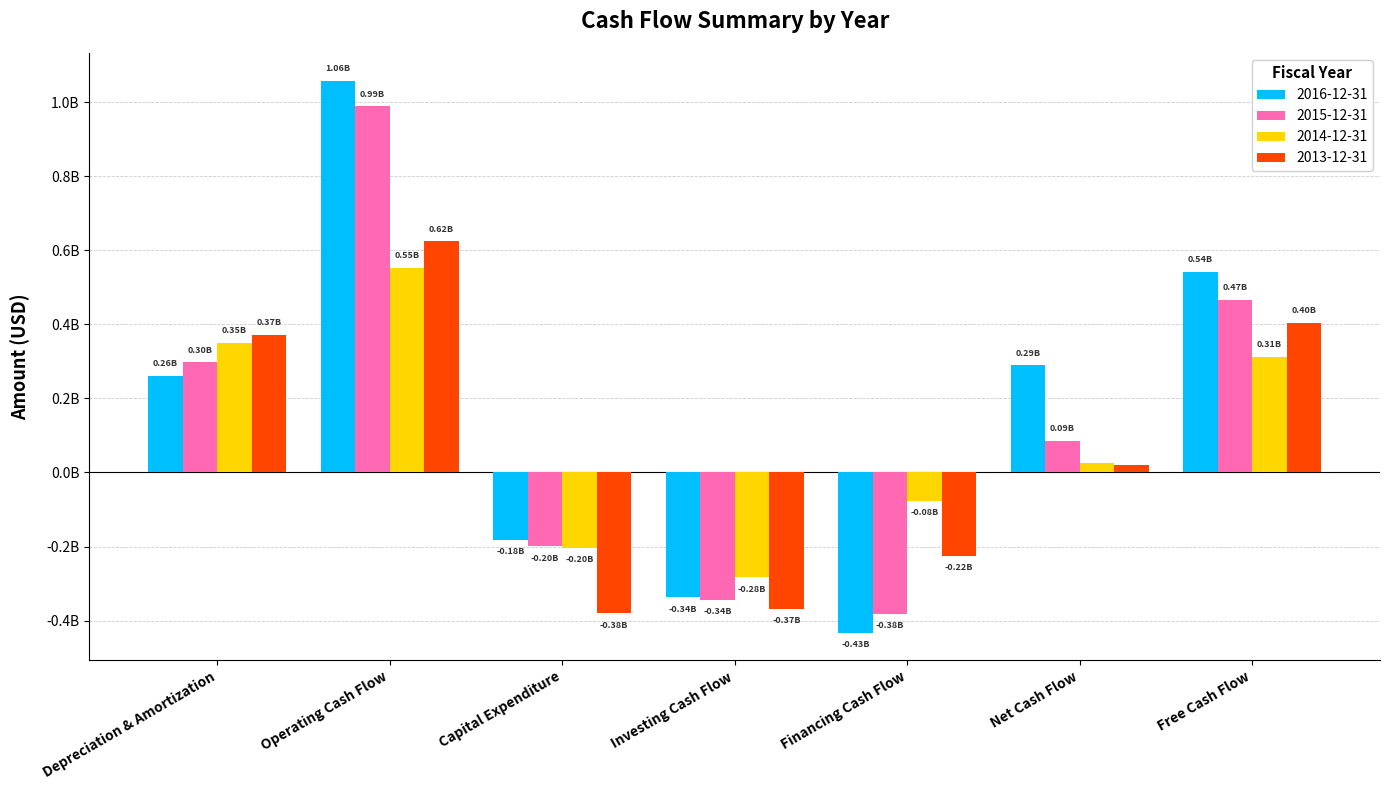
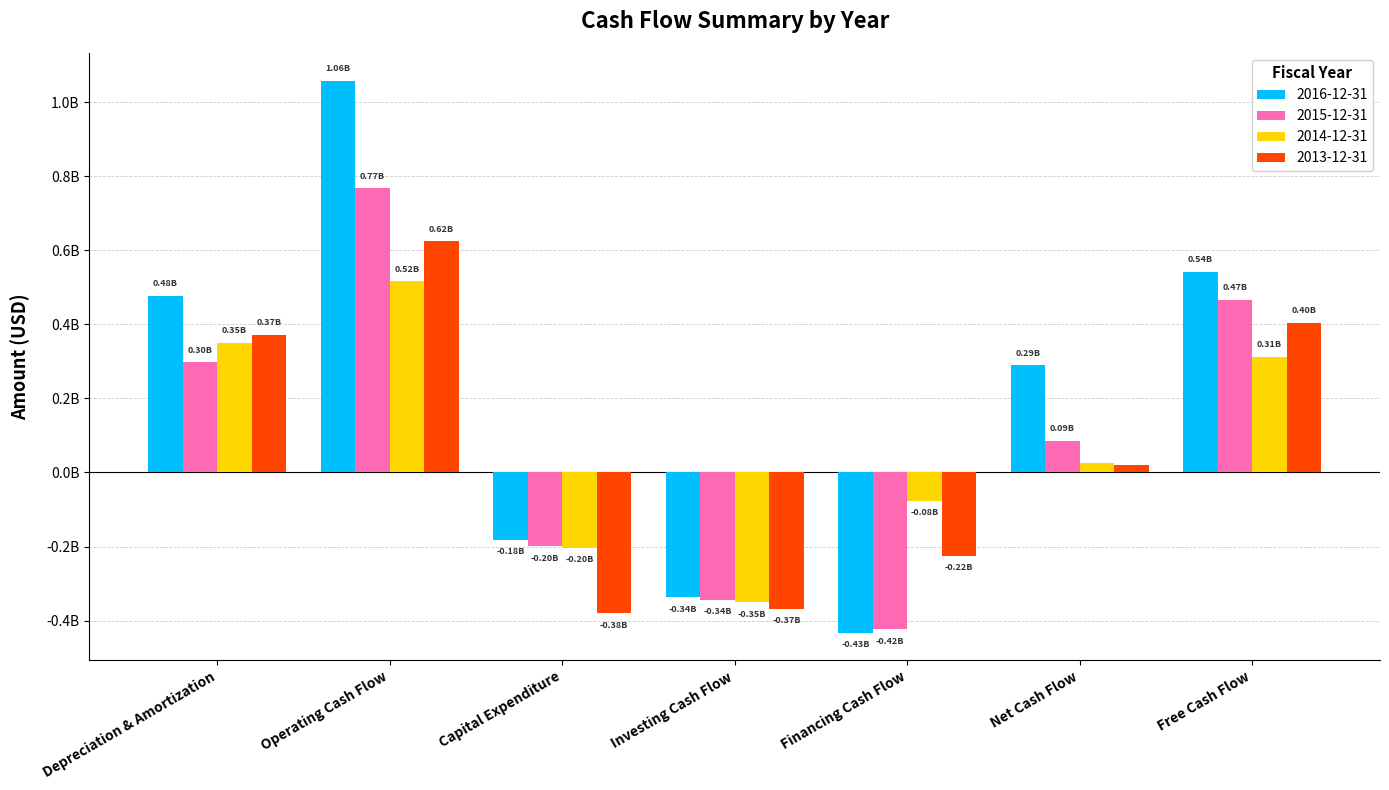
2016-12-31, Depreciation & Amortization: 0.26B -> 0.48B
2015-12-31, Operating Cash Flow: 0.99B -> 0.77B
2014-12-31, Operating Cash Flow: 0.55B -> 0.52B
2014-12-31, Investing Cash Flow: -0.28B -> -0.35B
2015-12-31, Financing Cash Flow: -0.38B -> -0.42B
